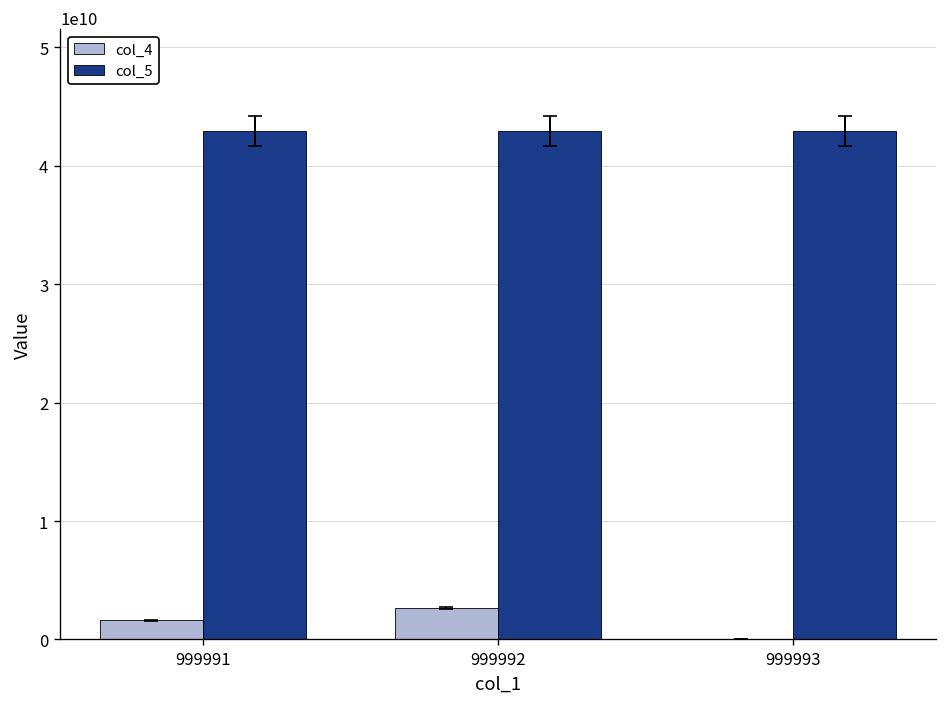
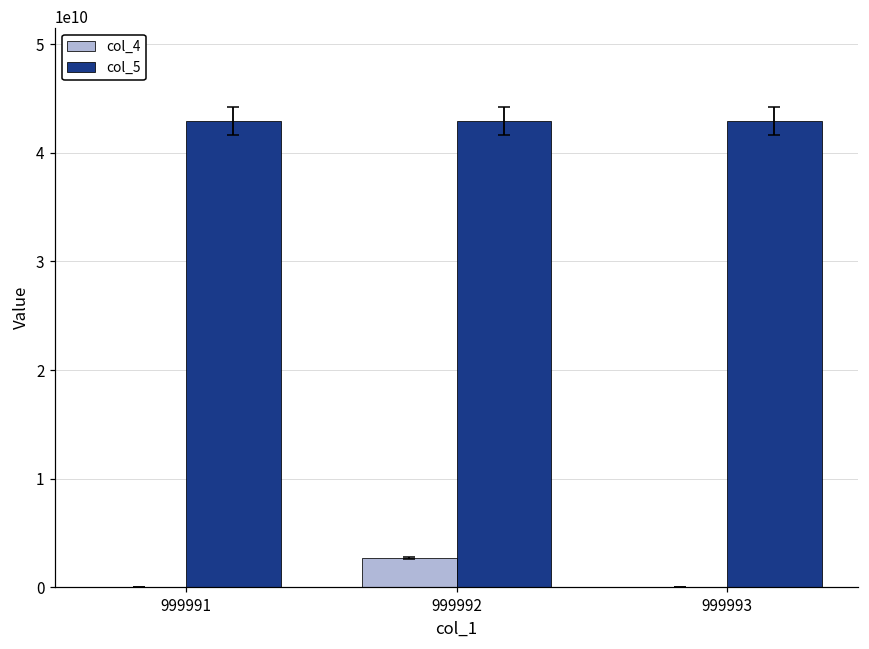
col_4, 999991: 2000000000 -> 0
